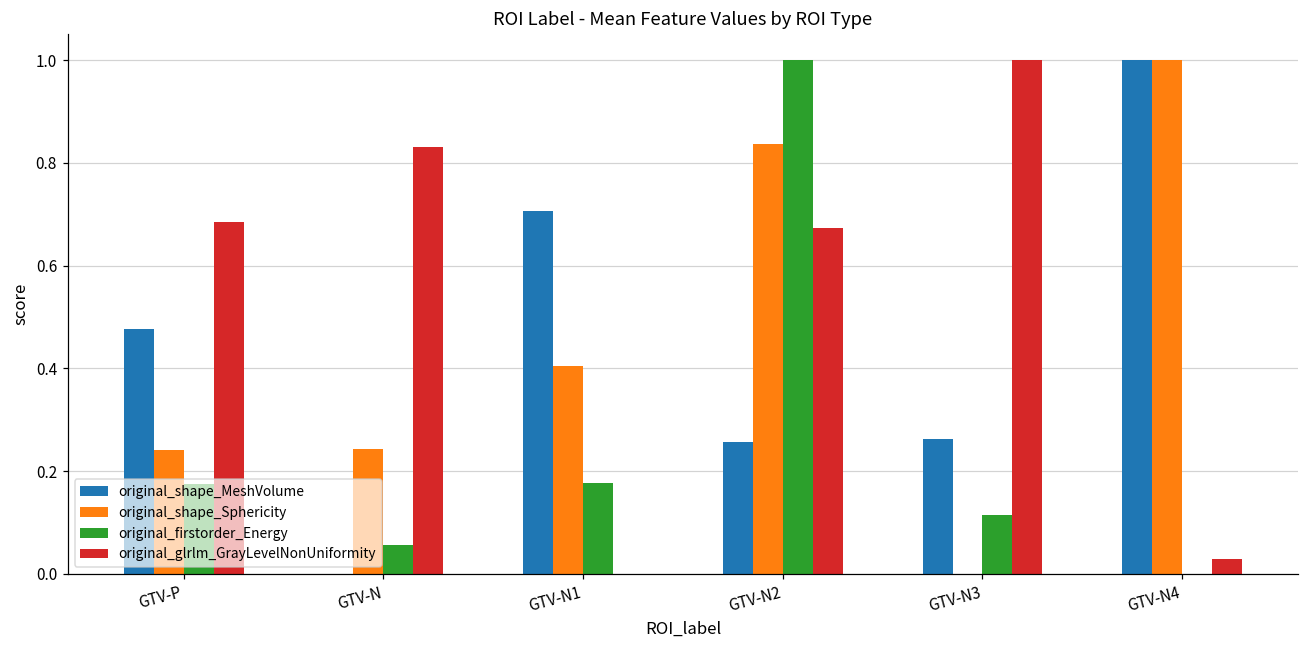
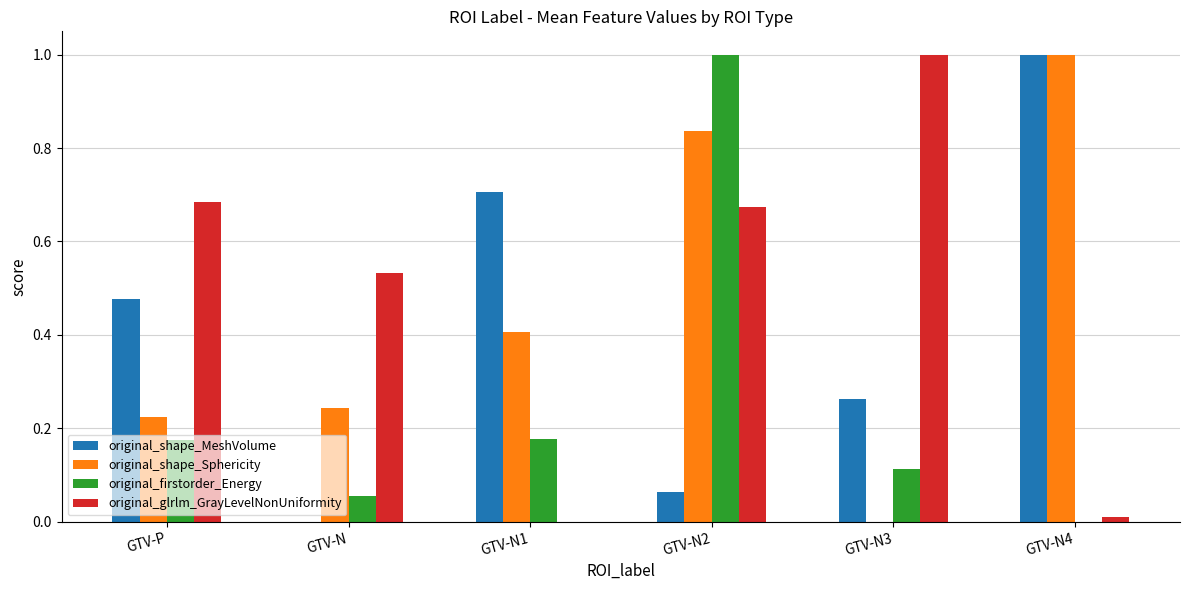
original_shape_Sphericity, GTV-P: 0.24 -> 0.22
original_glrlm_GrayLevelNonUniformity, GTV-N: 0.83 -> 0.53
original_shape_MeshVolume, GTV-N2: 0.26 -> 0.06
original_glrlm_GrayLevelNonUniformity, GTV-N4: 0.03 -> 0.01
